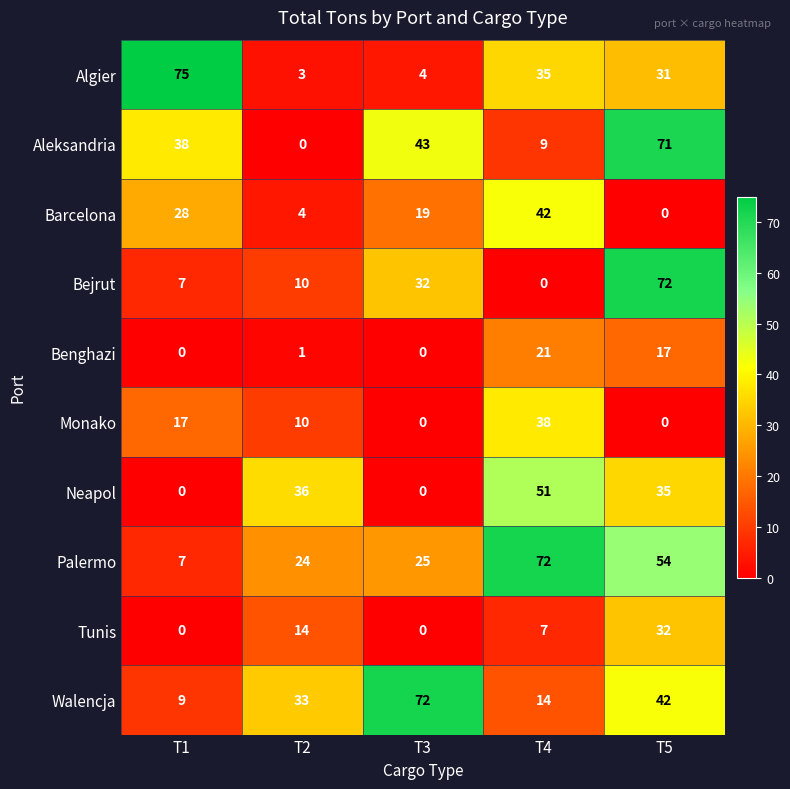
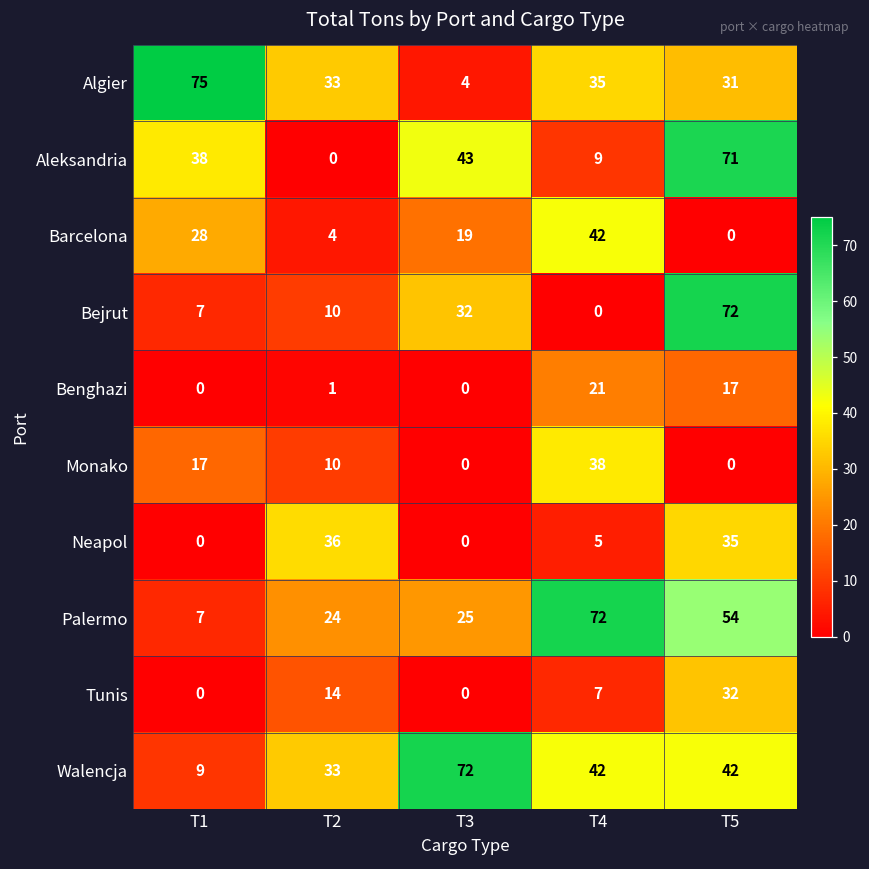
Algier, T2: 3 -> 33
Neapol, T4: 51 -> 5
Walencja, T4: 14 -> 42
